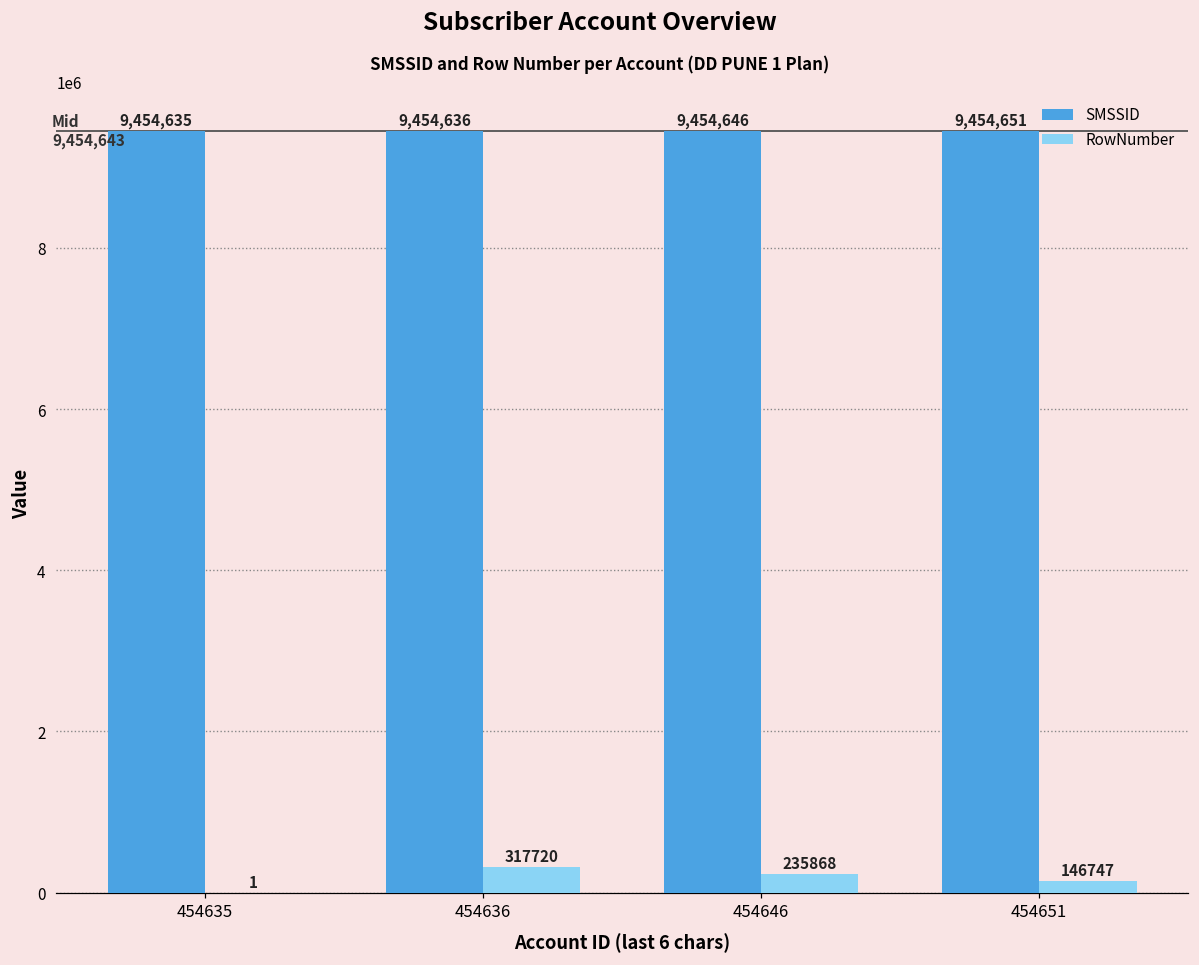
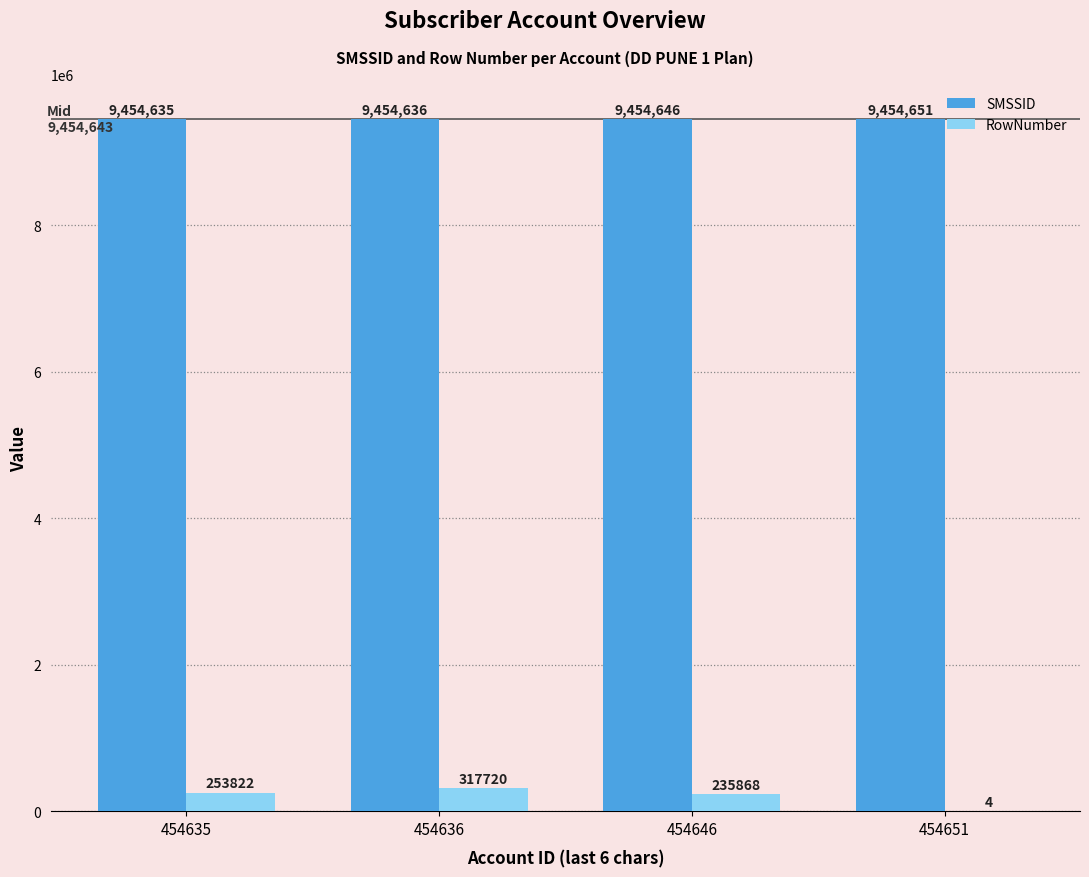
RowNumber, 454635: 1 -> 253822
RowNumber, 454651: 146747 -> 4
